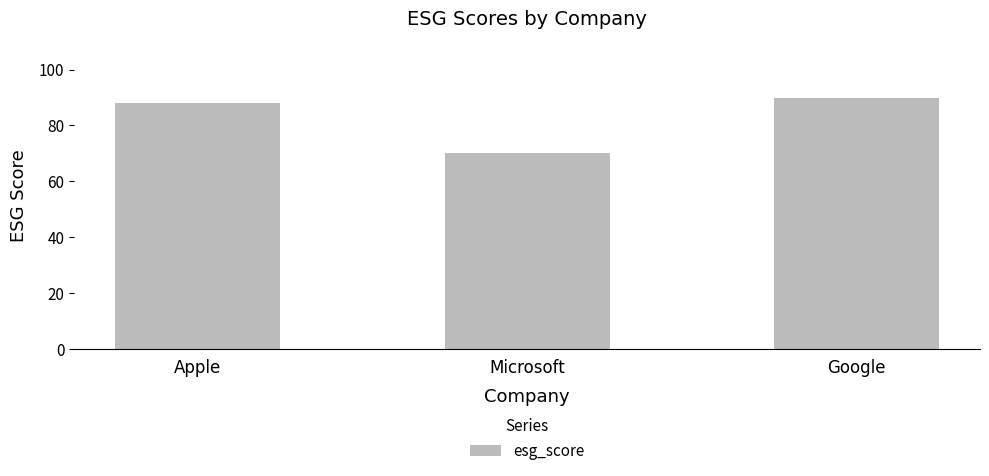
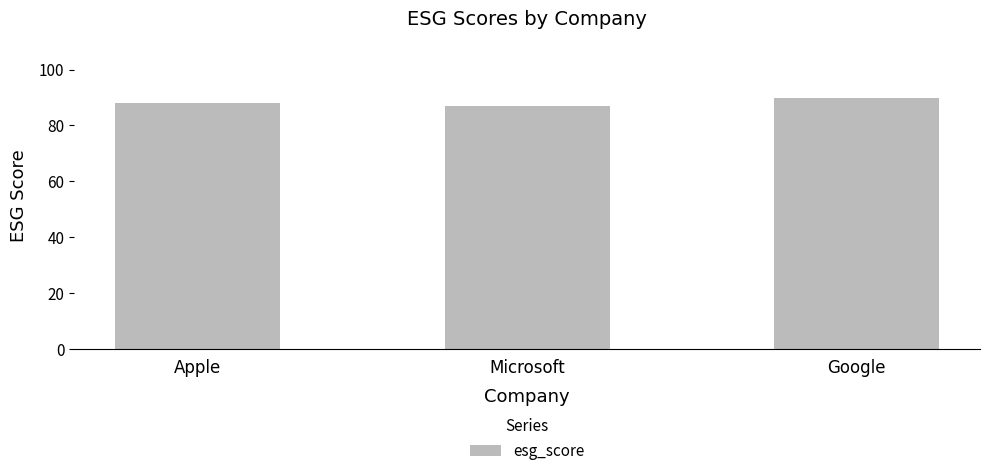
Microsoft: 70 -> 87
